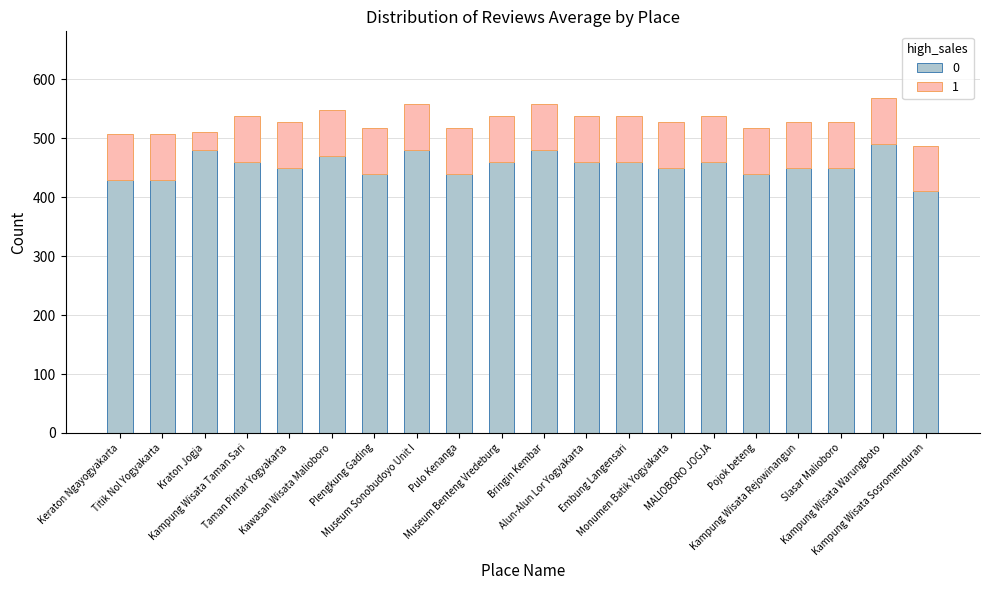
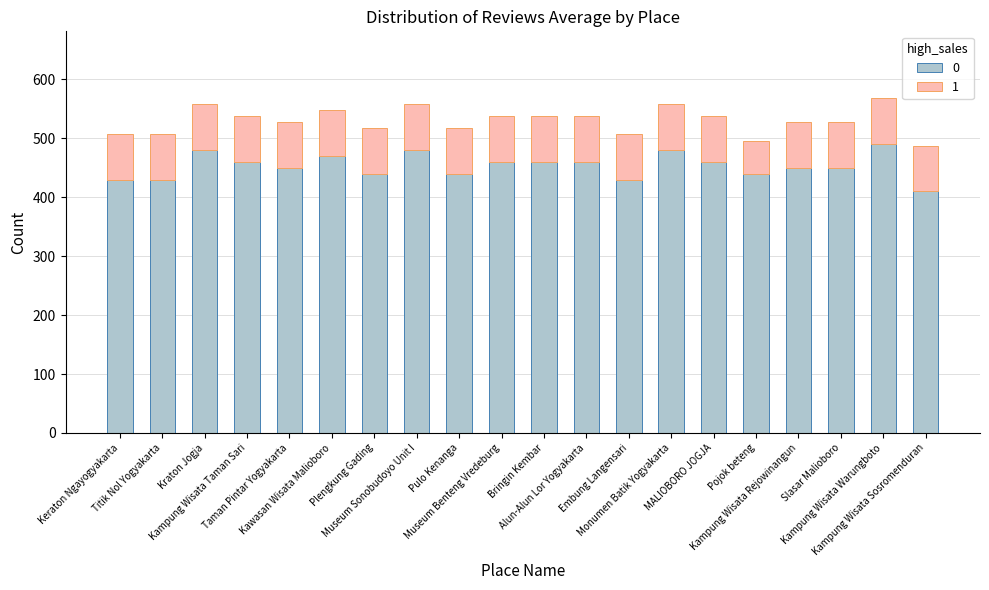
1, Kraton Jogja: 30 -> 80
0, Bringin Kembar: 480 -> 460
0, Embung Langensari: 460 -> 430
0, Monumen Batik Yogyakarta: 450 -> 480
1, Pojok beteng: 80 -> 50
